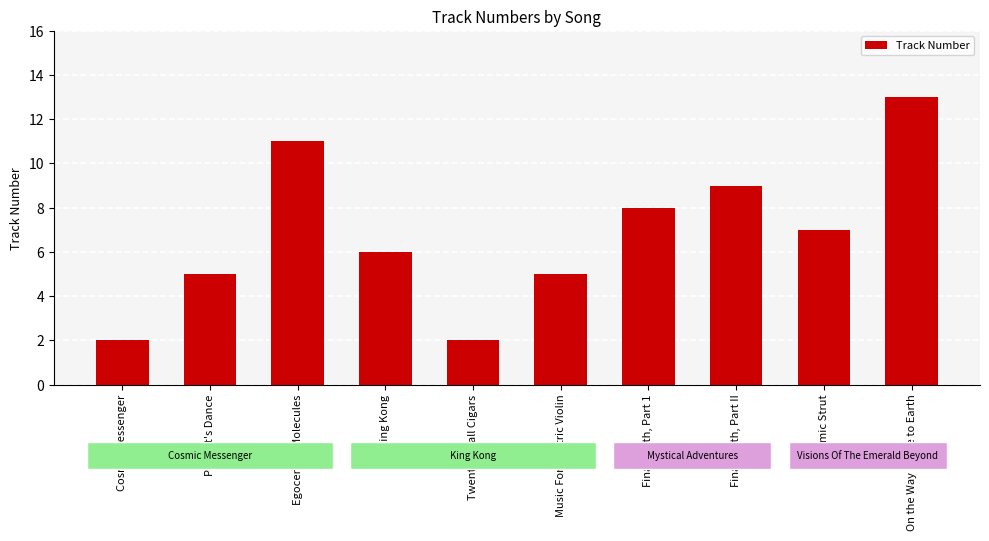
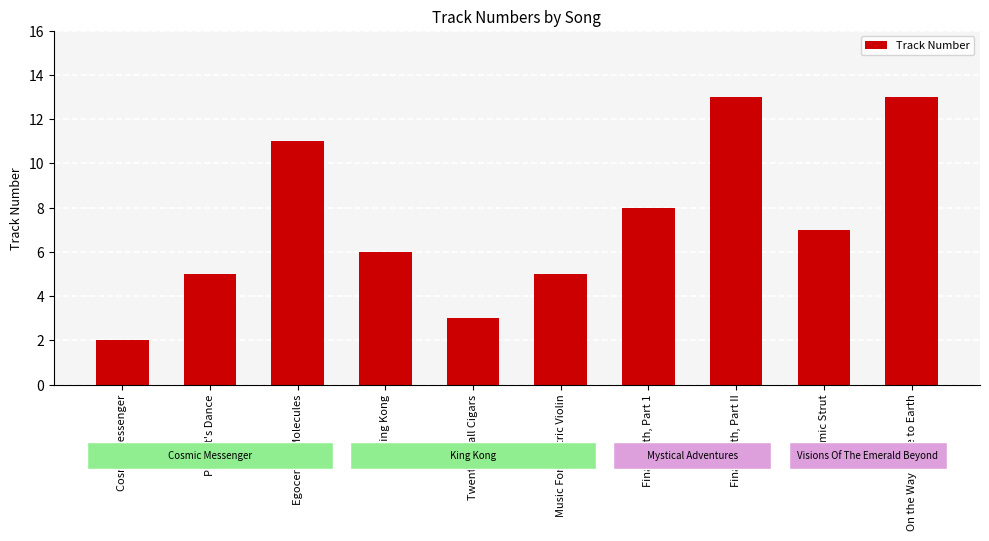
Twenty Small Cigars: 2 -> 3
Final Truth, Part II: 9 -> 13
